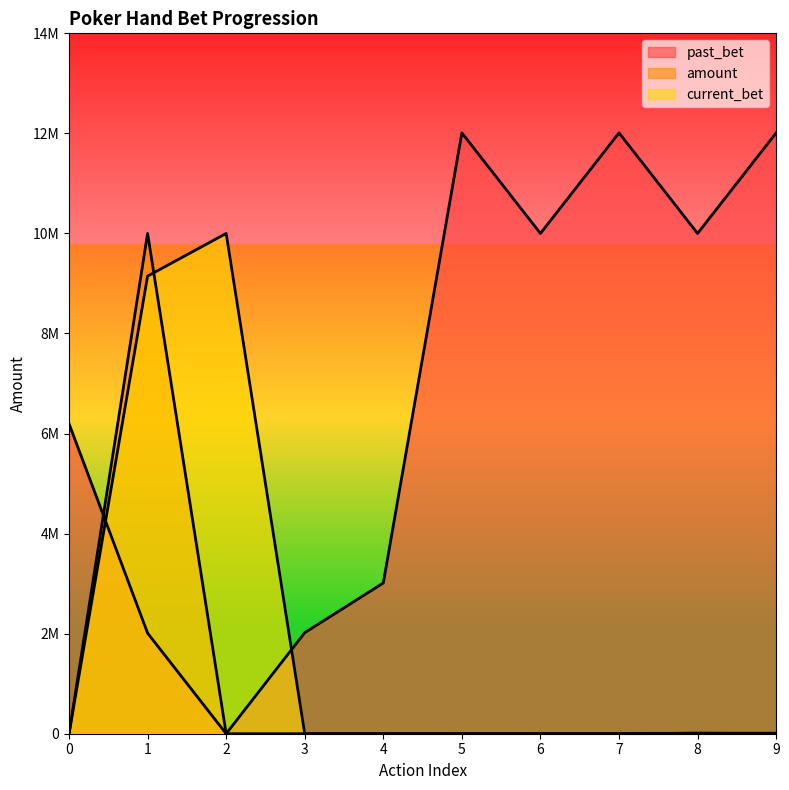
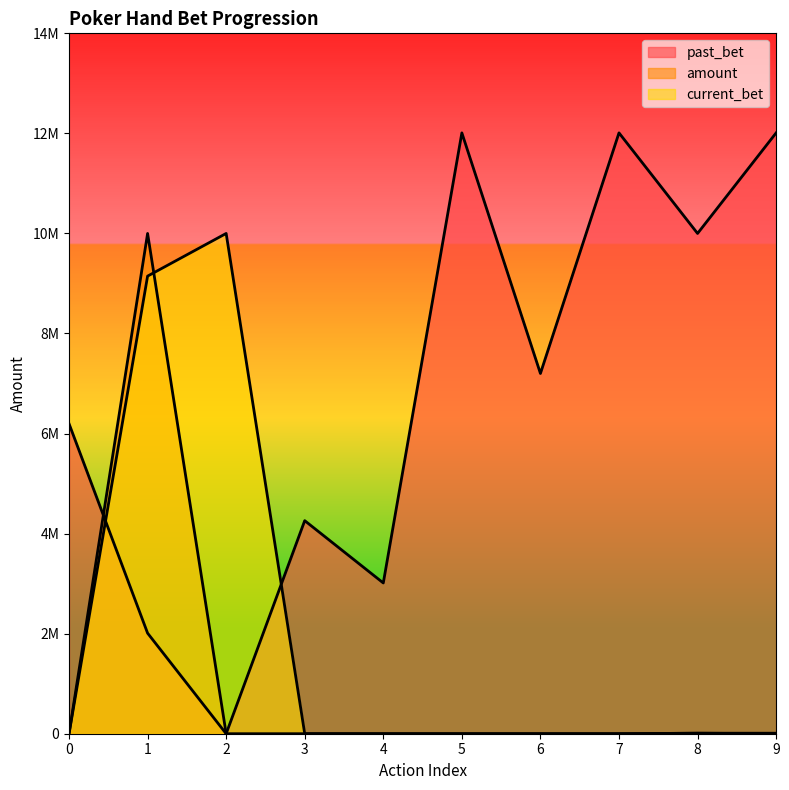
past_bet, 3: 2000000 -> 4300000
past_bet, 6: 10000000 -> 7200000
